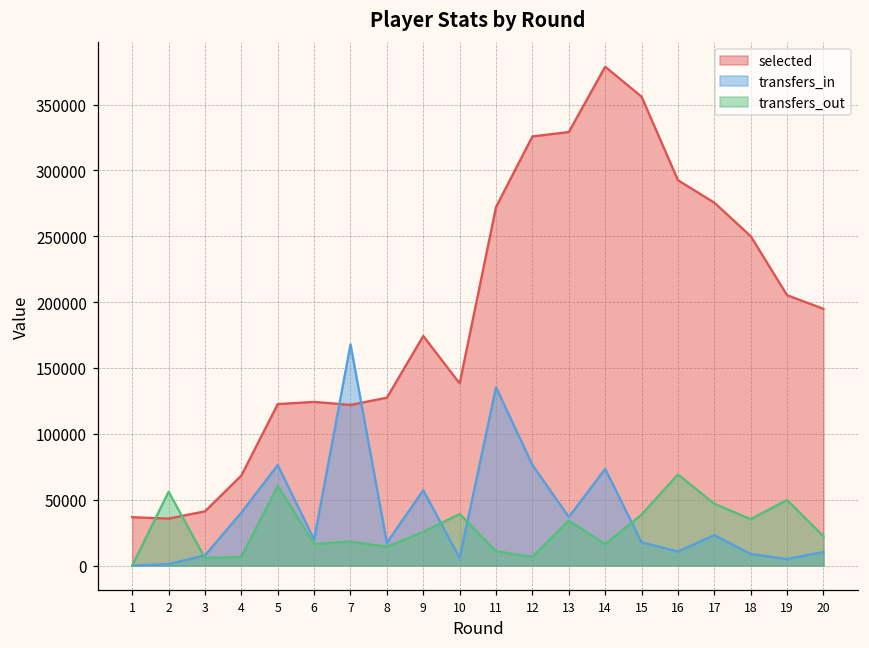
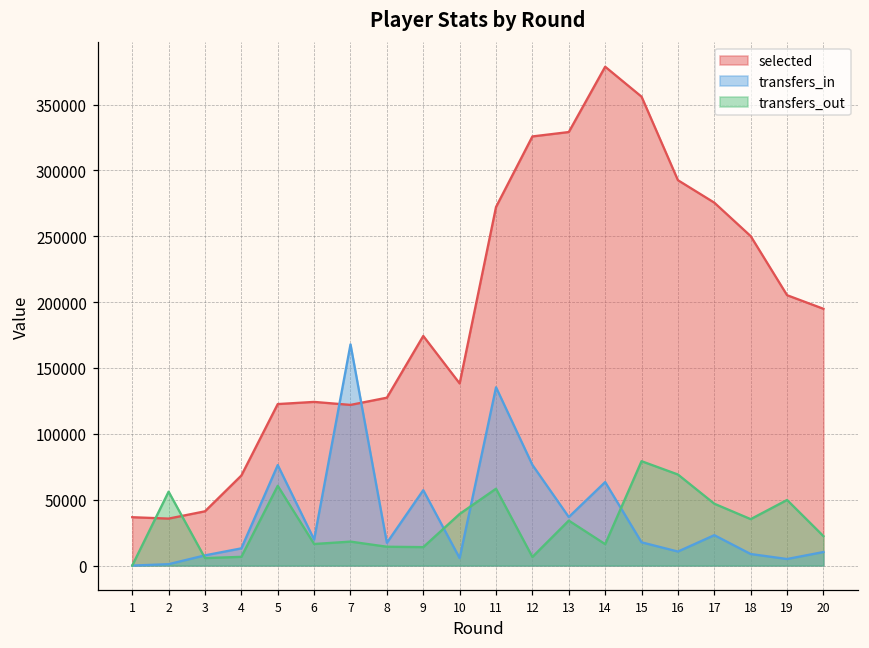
transfers_in, 4: 40000 -> 13000
transfers_out, 9: 25000 -> 14000
transfers_out, 11: 11000 -> 58000
transfers_in, 14: 73000 -> 63000
transfers_out, 15: 39000 -> 79000
